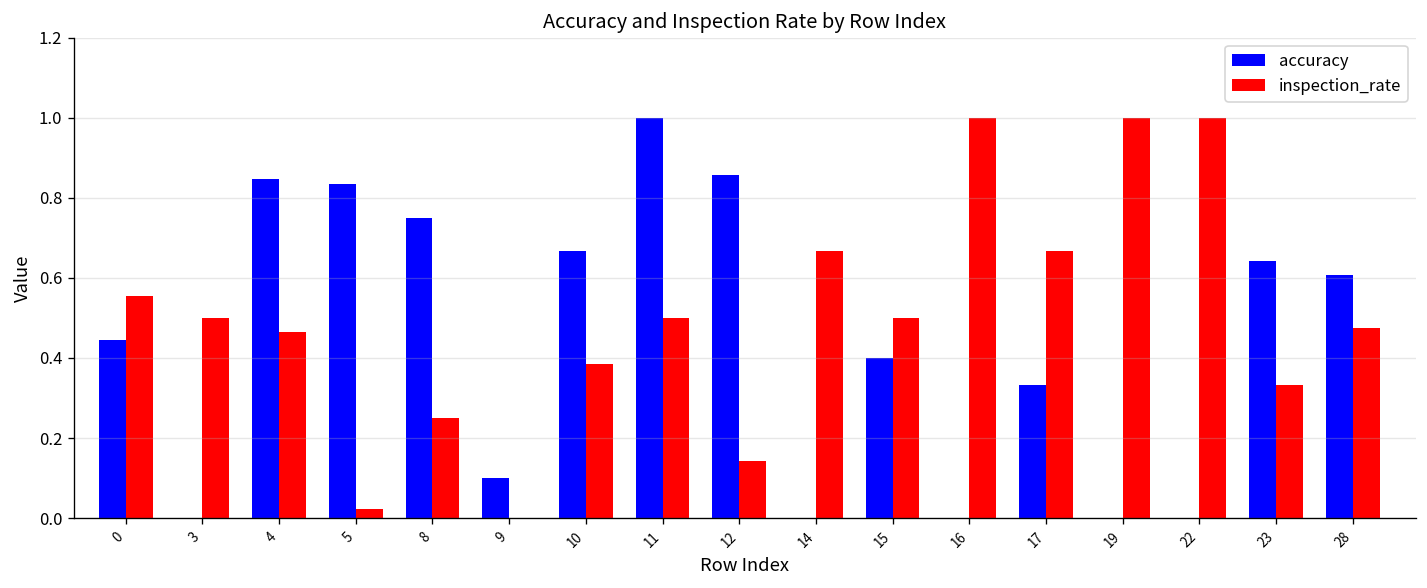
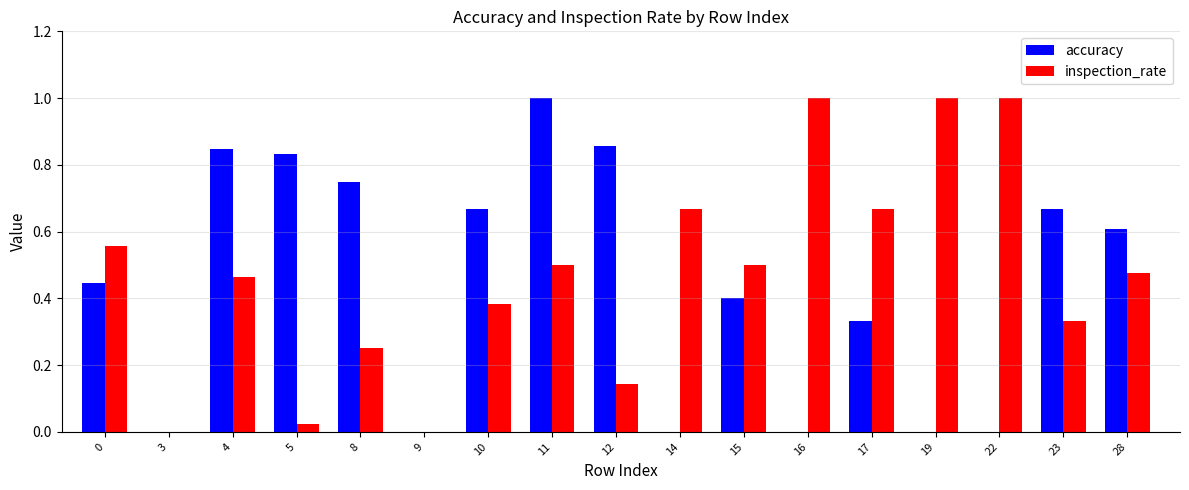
inspection_rate, 3: 0.5 -> 0.0
accuracy, 9: 0.1 -> 0.0
accuracy, 23: 0.64 -> 0.67
